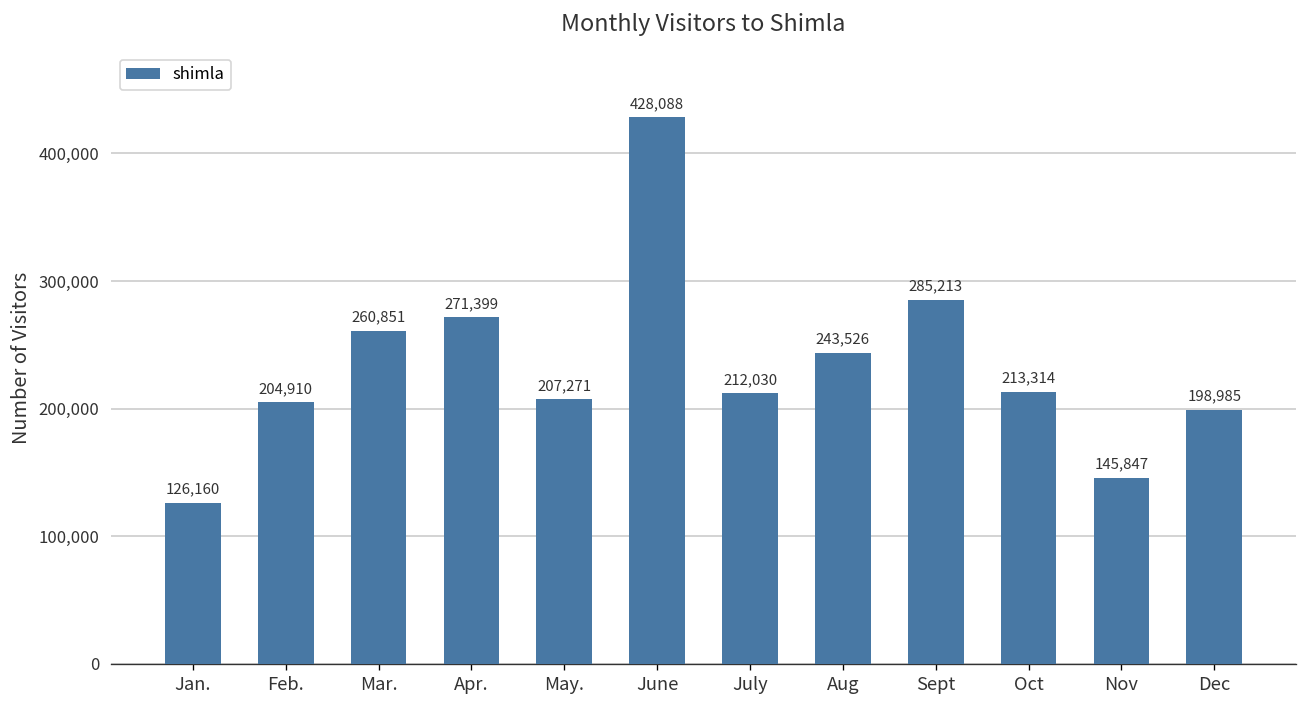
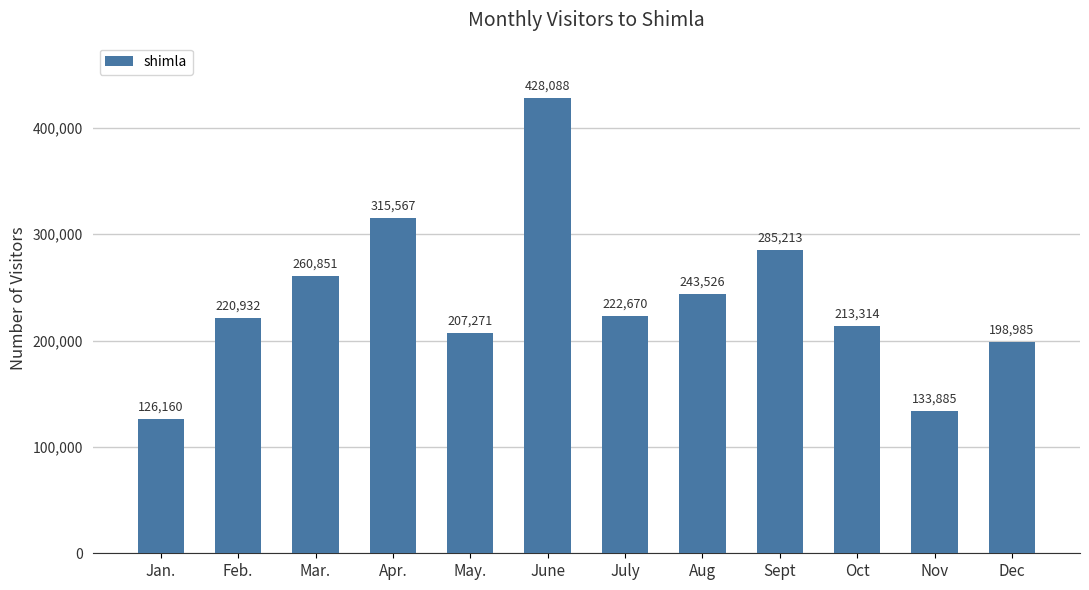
Feb.: 204,910 -> 220,932
Apr.: 271,399 -> 315,567
July: 212,030 -> 222,670
Nov: 145,847 -> 133,885
